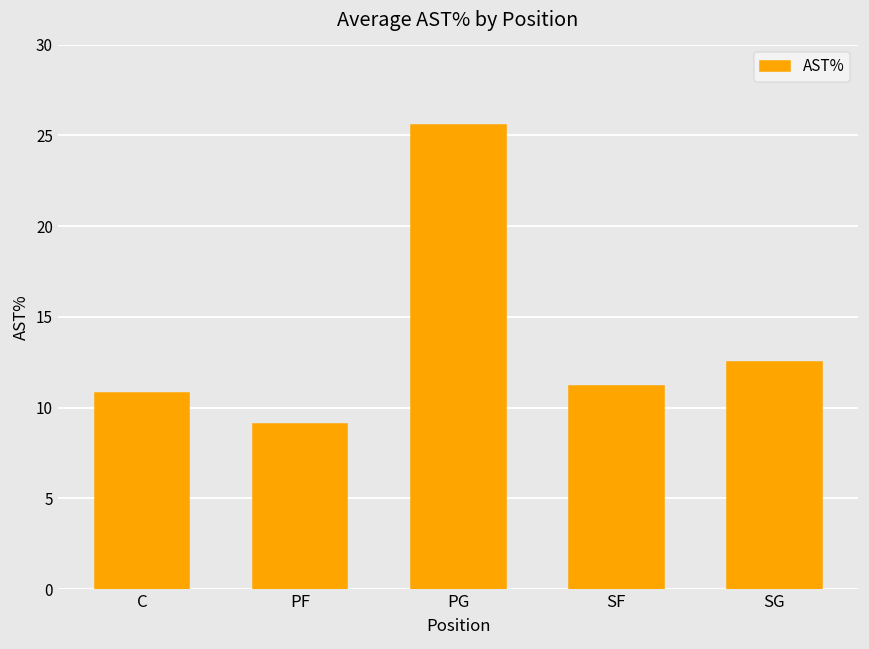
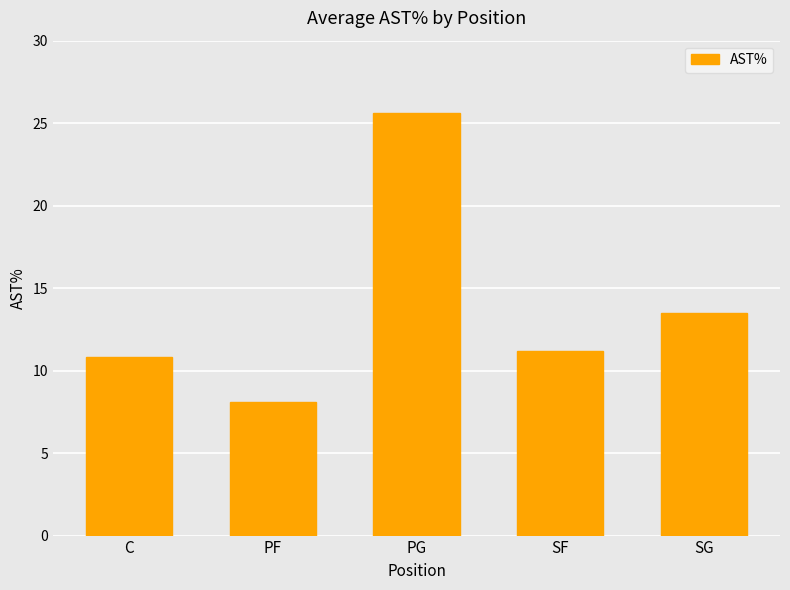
PF: 9.1 -> 8.1
SG: 12.5 -> 13.5
